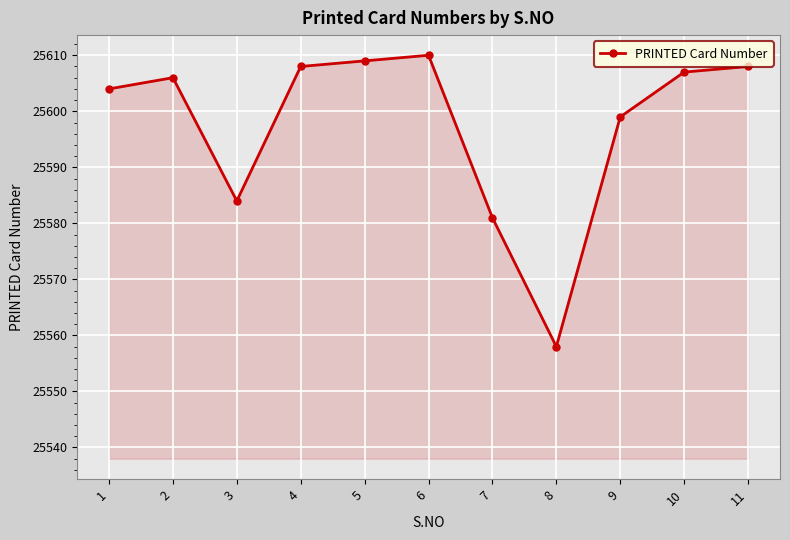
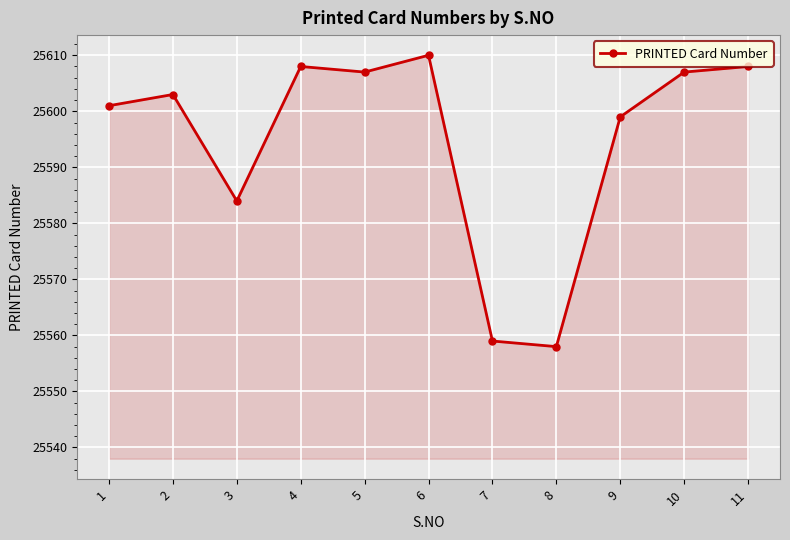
1: 25604 -> 25601
2: 25606 -> 25603
5: 25609 -> 25607
7: 25581 -> 25559
